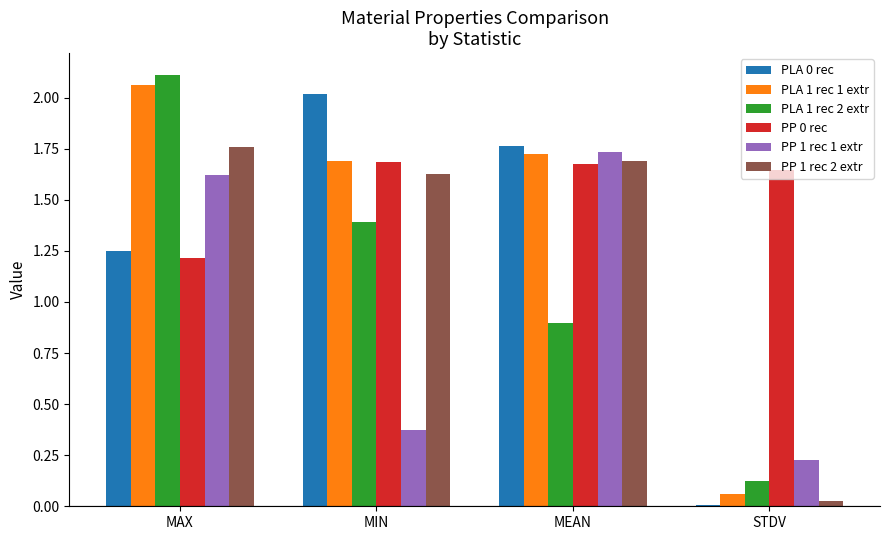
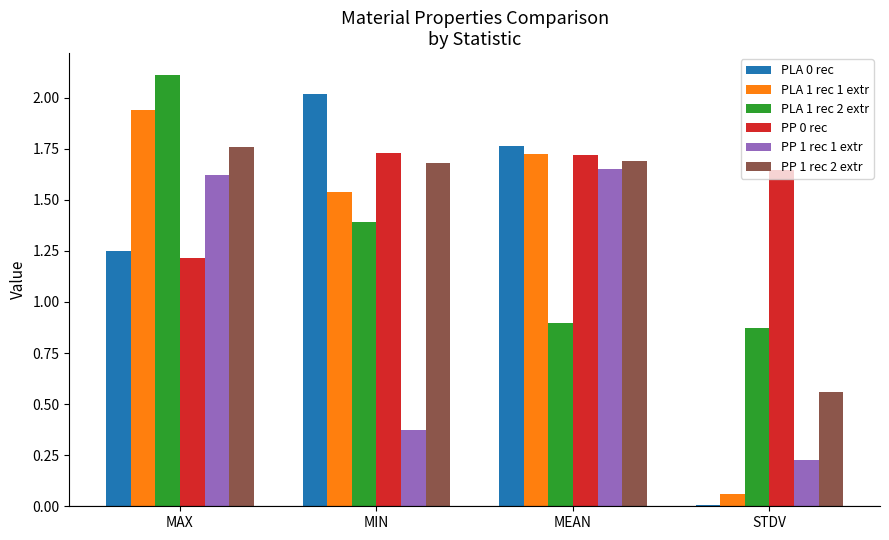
PLA 1 rec 1 extr, MAX: 2.06 -> 1.94
PLA 1 rec 1 extr, MIN: 1.69 -> 1.54
PP 0 rec, MIN: 1.68 -> 1.73
PP 1 rec 2 extr, MIN: 1.63 -> 1.68
PP 0 rec, MEAN: 1.68 -> 1.72
PP 1 rec 1 extr, MEAN: 1.74 -> 1.65
PLA 1 rec 2 extr, STDV: 0.12 -> 0.87
PP 1 rec 2 extr, STDV: 0.03 -> 0.56
